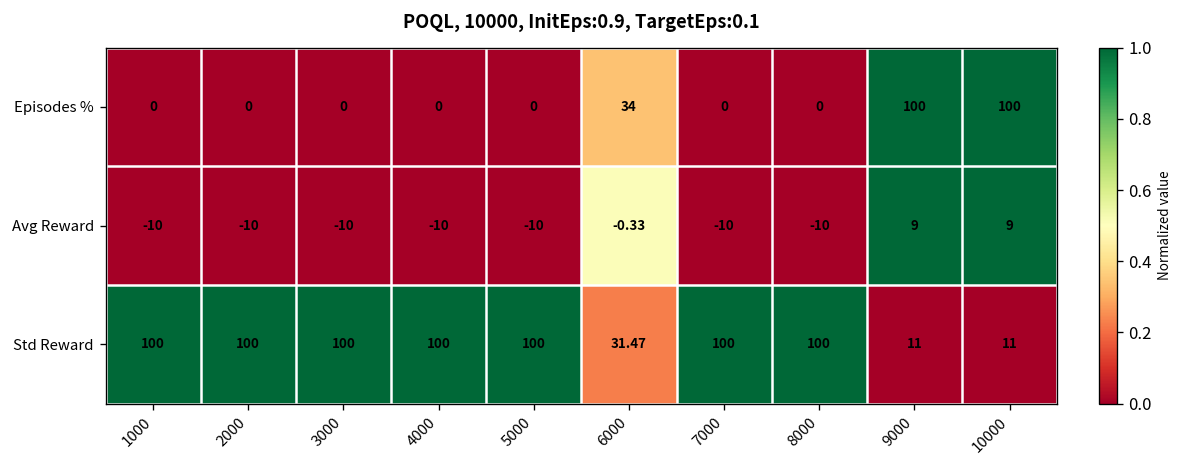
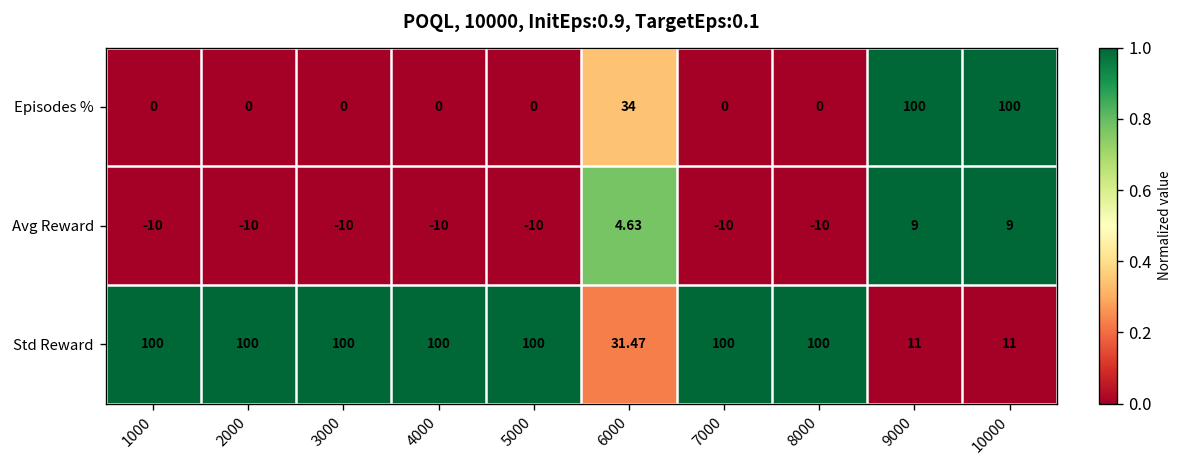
Avg Reward, 6000: -0.33 -> 4.63
